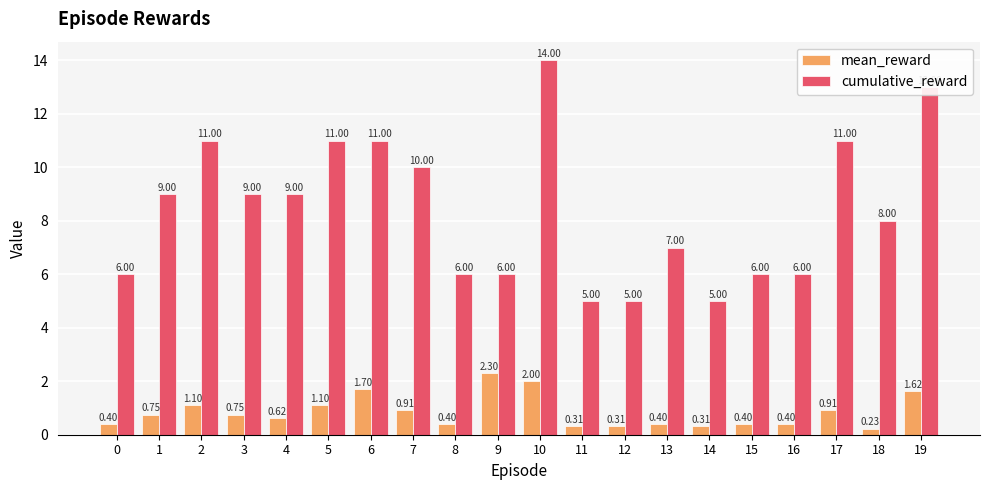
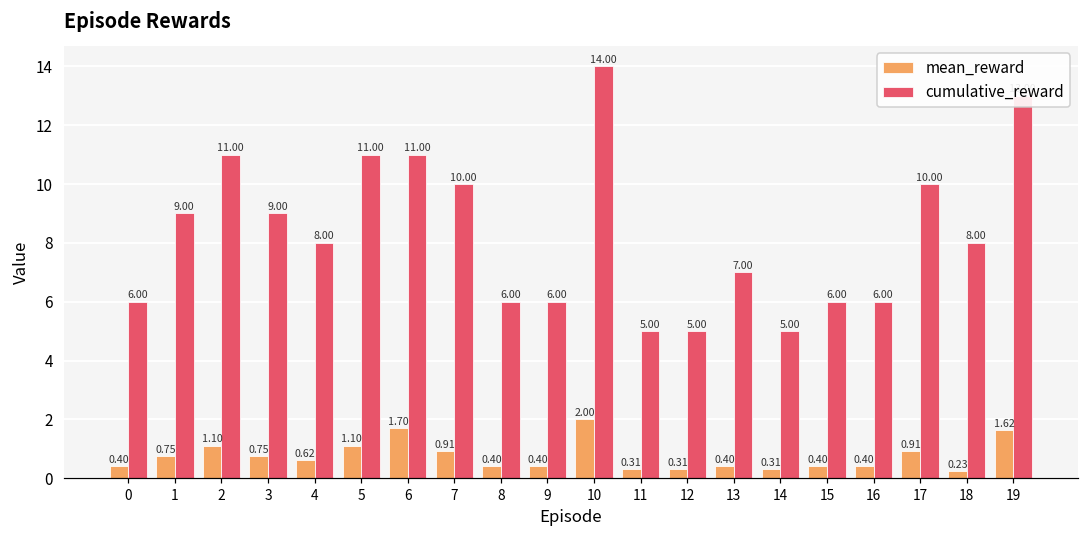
cumulative_reward, 4: 9.00 -> 8.00
mean_reward, 9: 2.30 -> 0.40
cumulative_reward, 17: 11.00 -> 10.00
